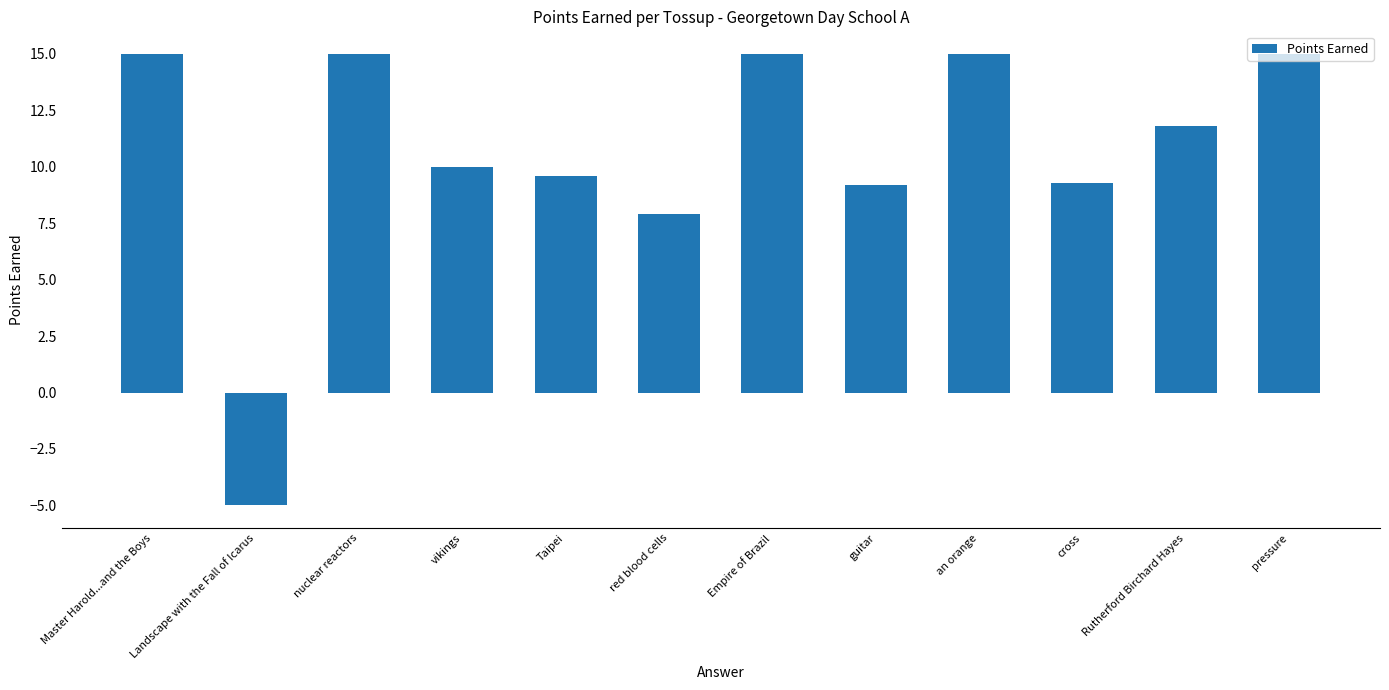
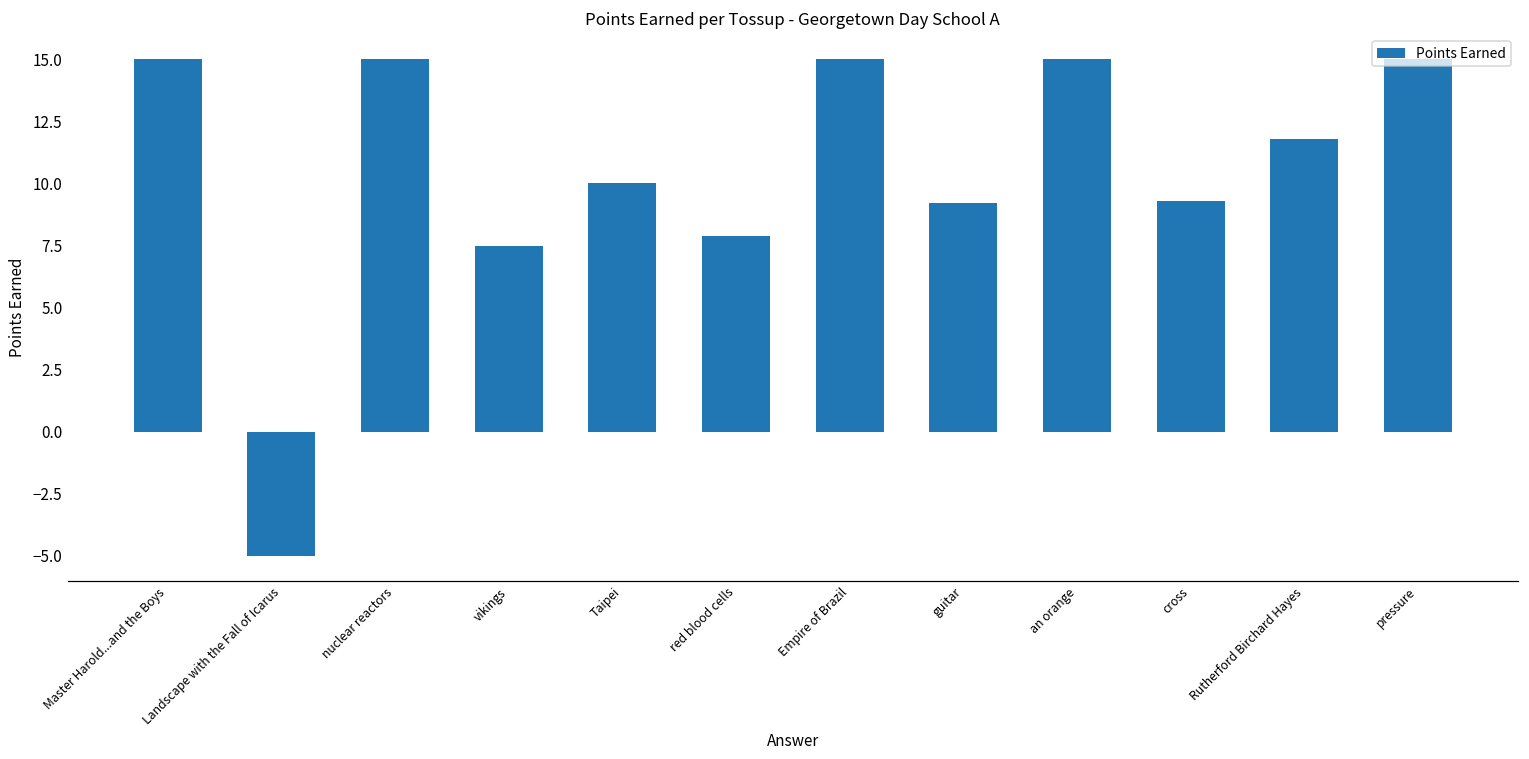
vikings: 10.0 -> 7.5
Taipei: 9.6 -> 10.0
